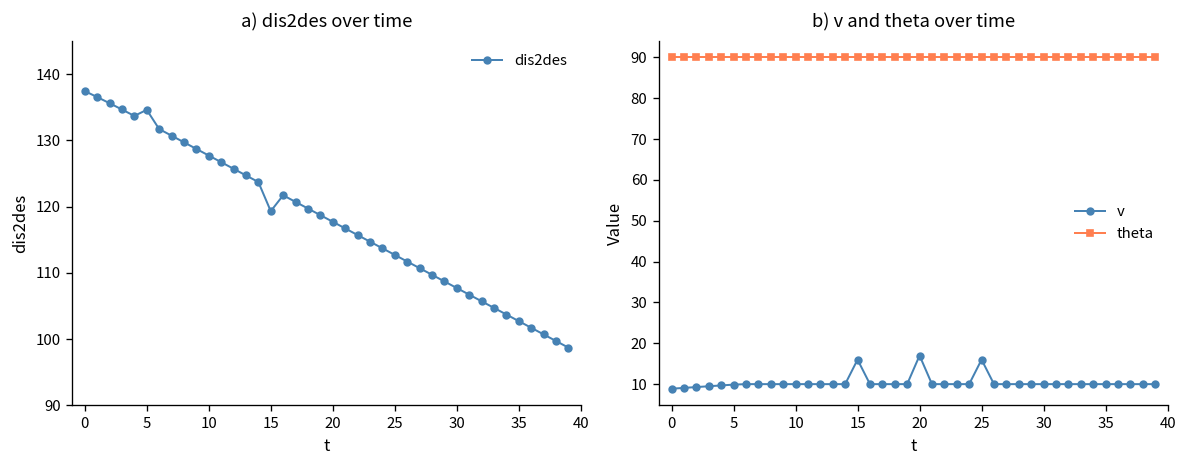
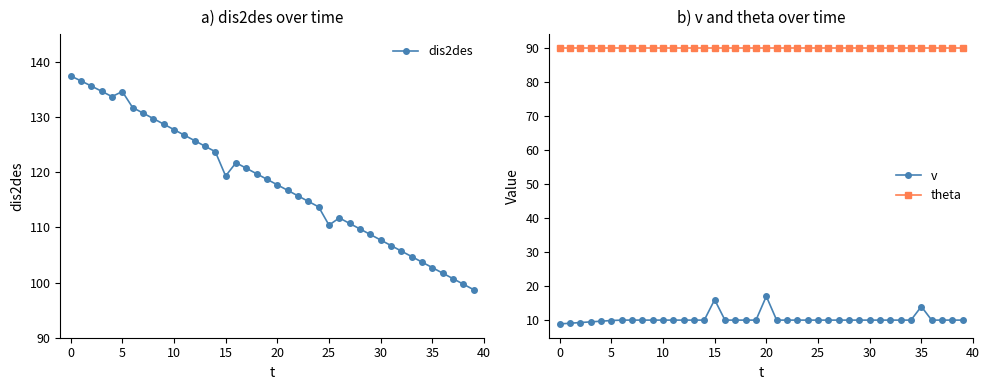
a) dis2des over time, 25: 113 -> 110
b) v and theta over time, v, 25: 16 -> 10
b) v and theta over time, v, 35: 10 -> 14
